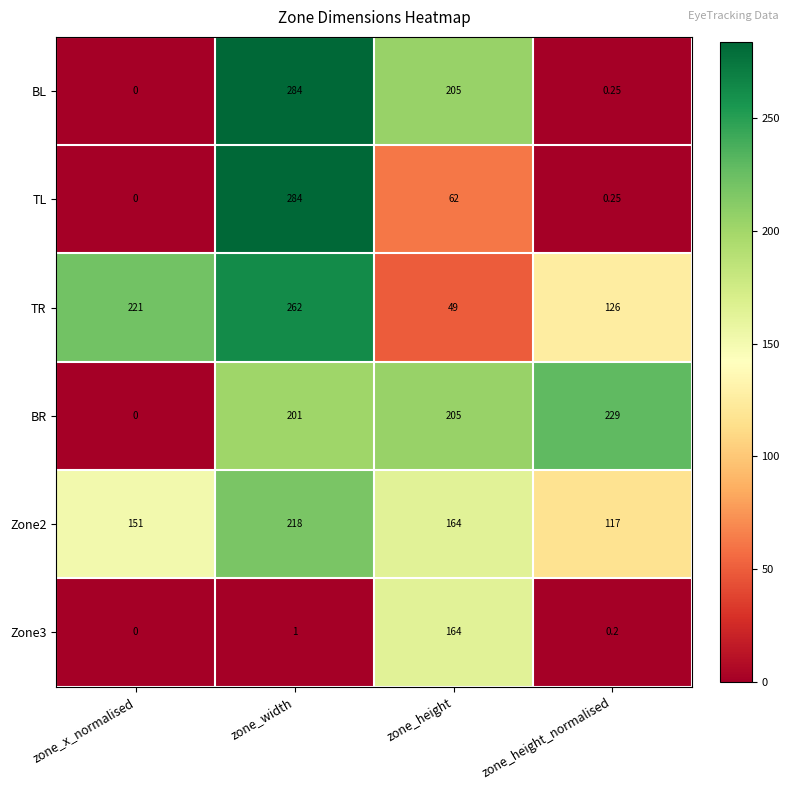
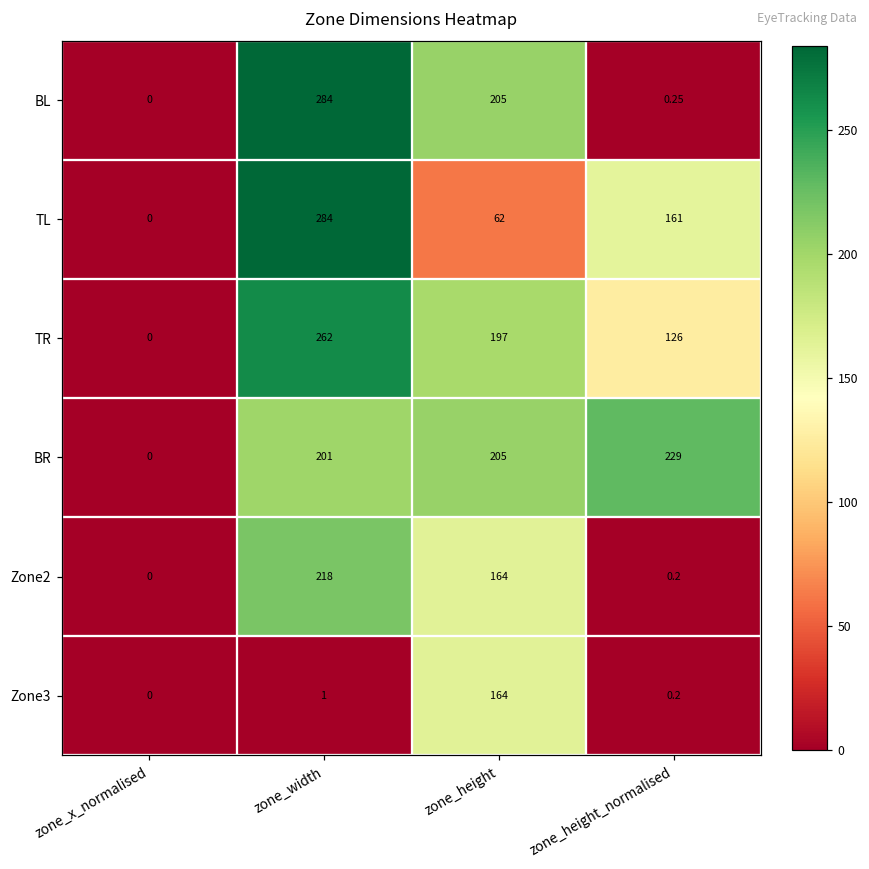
TL, zone_height_normalised: 0.25 -> 161
TR, zone_x_normalised: 221 -> 0
TR, zone_height: 49 -> 197
Zone2, zone_x_normalised: 151 -> 0
Zone2, zone_height_normalised: 117 -> 0.2
